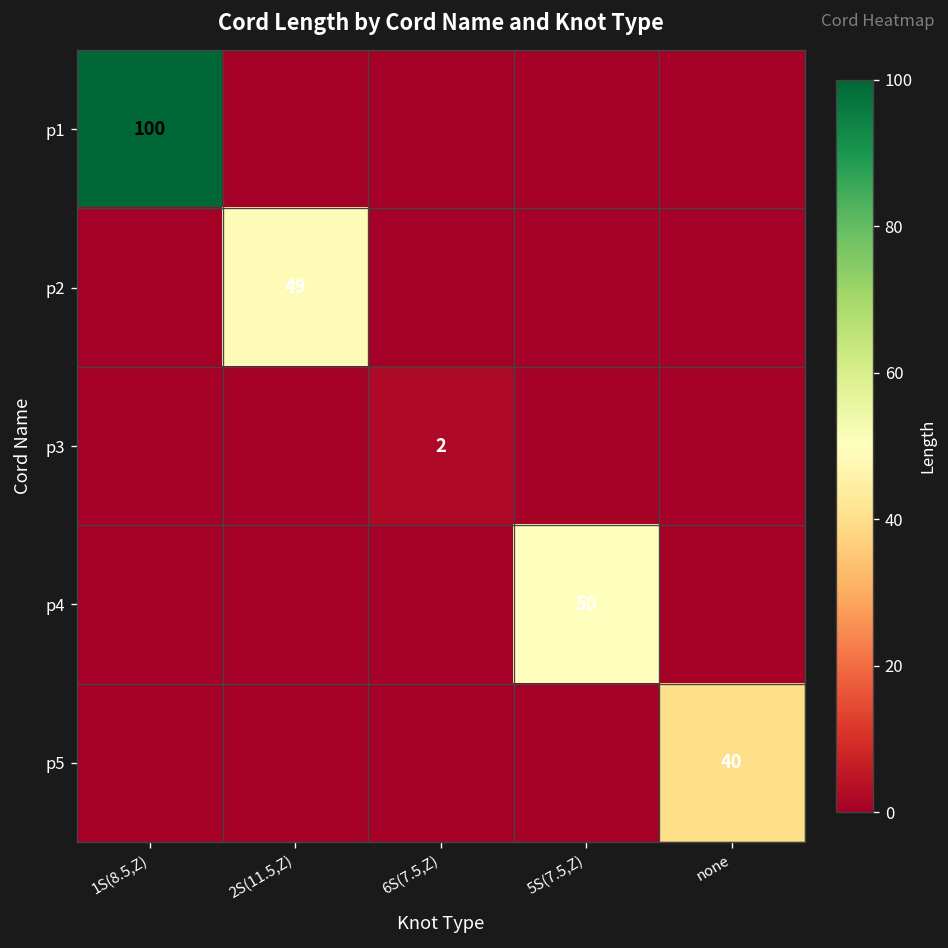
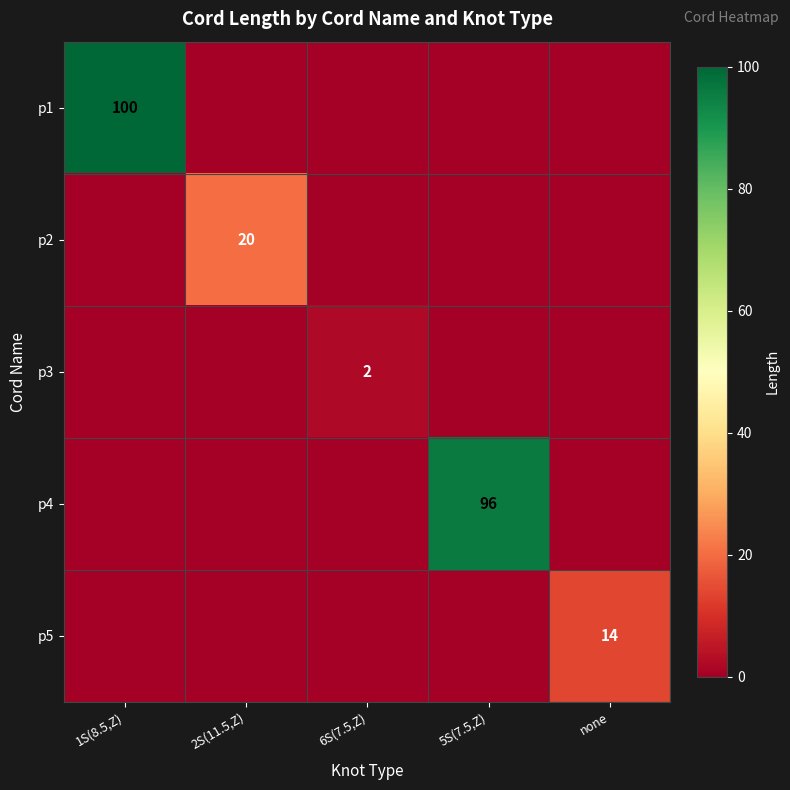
p2, 2S(11.5,Z): 49 -> 20
p4, 5S(7.5,Z): 50 -> 96
p5, none: 40 -> 14
